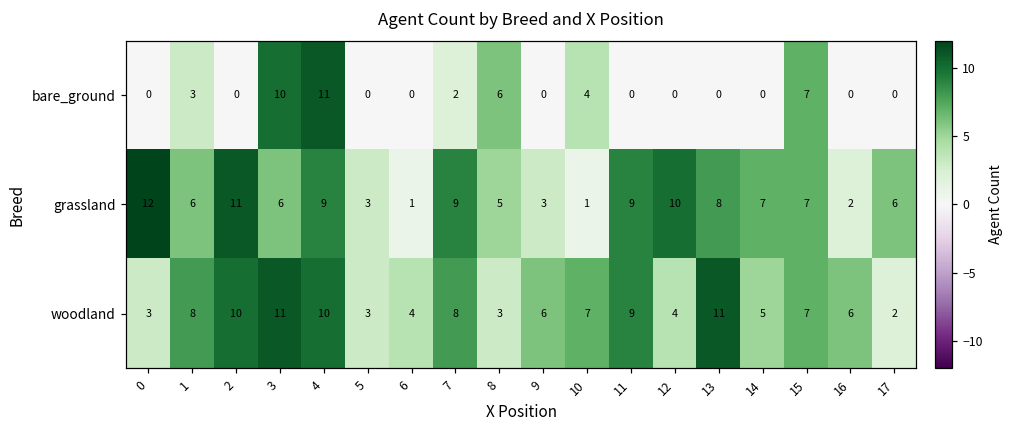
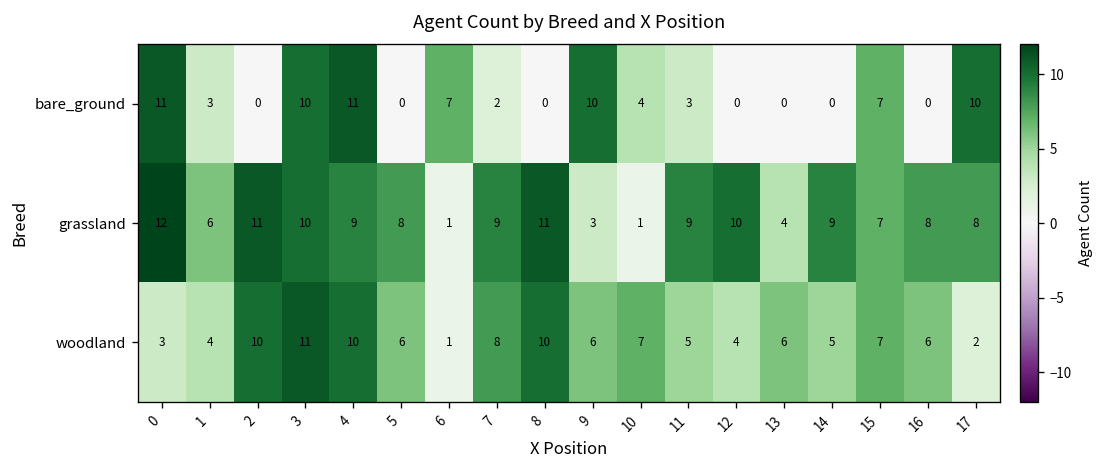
bare_ground, 0: 0 -> 11
bare_ground, 6: 0 -> 7
bare_ground, 8: 6 -> 0
bare_ground, 9: 0 -> 10
bare_ground, 11: 0 -> 3
bare_ground, 17: 0 -> 10
grassland, 3: 6 -> 10
grassland, 5: 3 -> 8
grassland, 8: 5 -> 11
grassland, 13: 8 -> 4
grassland, 14: 7 -> 9
grassland, 16: 2 -> 8
grassland, 17: 6 -> 8
woodland, 1: 8 -> 4
woodland, 5: 3 -> 6
woodland, 6: 4 -> 1
woodland, 8: 3 -> 10
woodland, 11: 9 -> 5
woodland, 13: 11 -> 6
